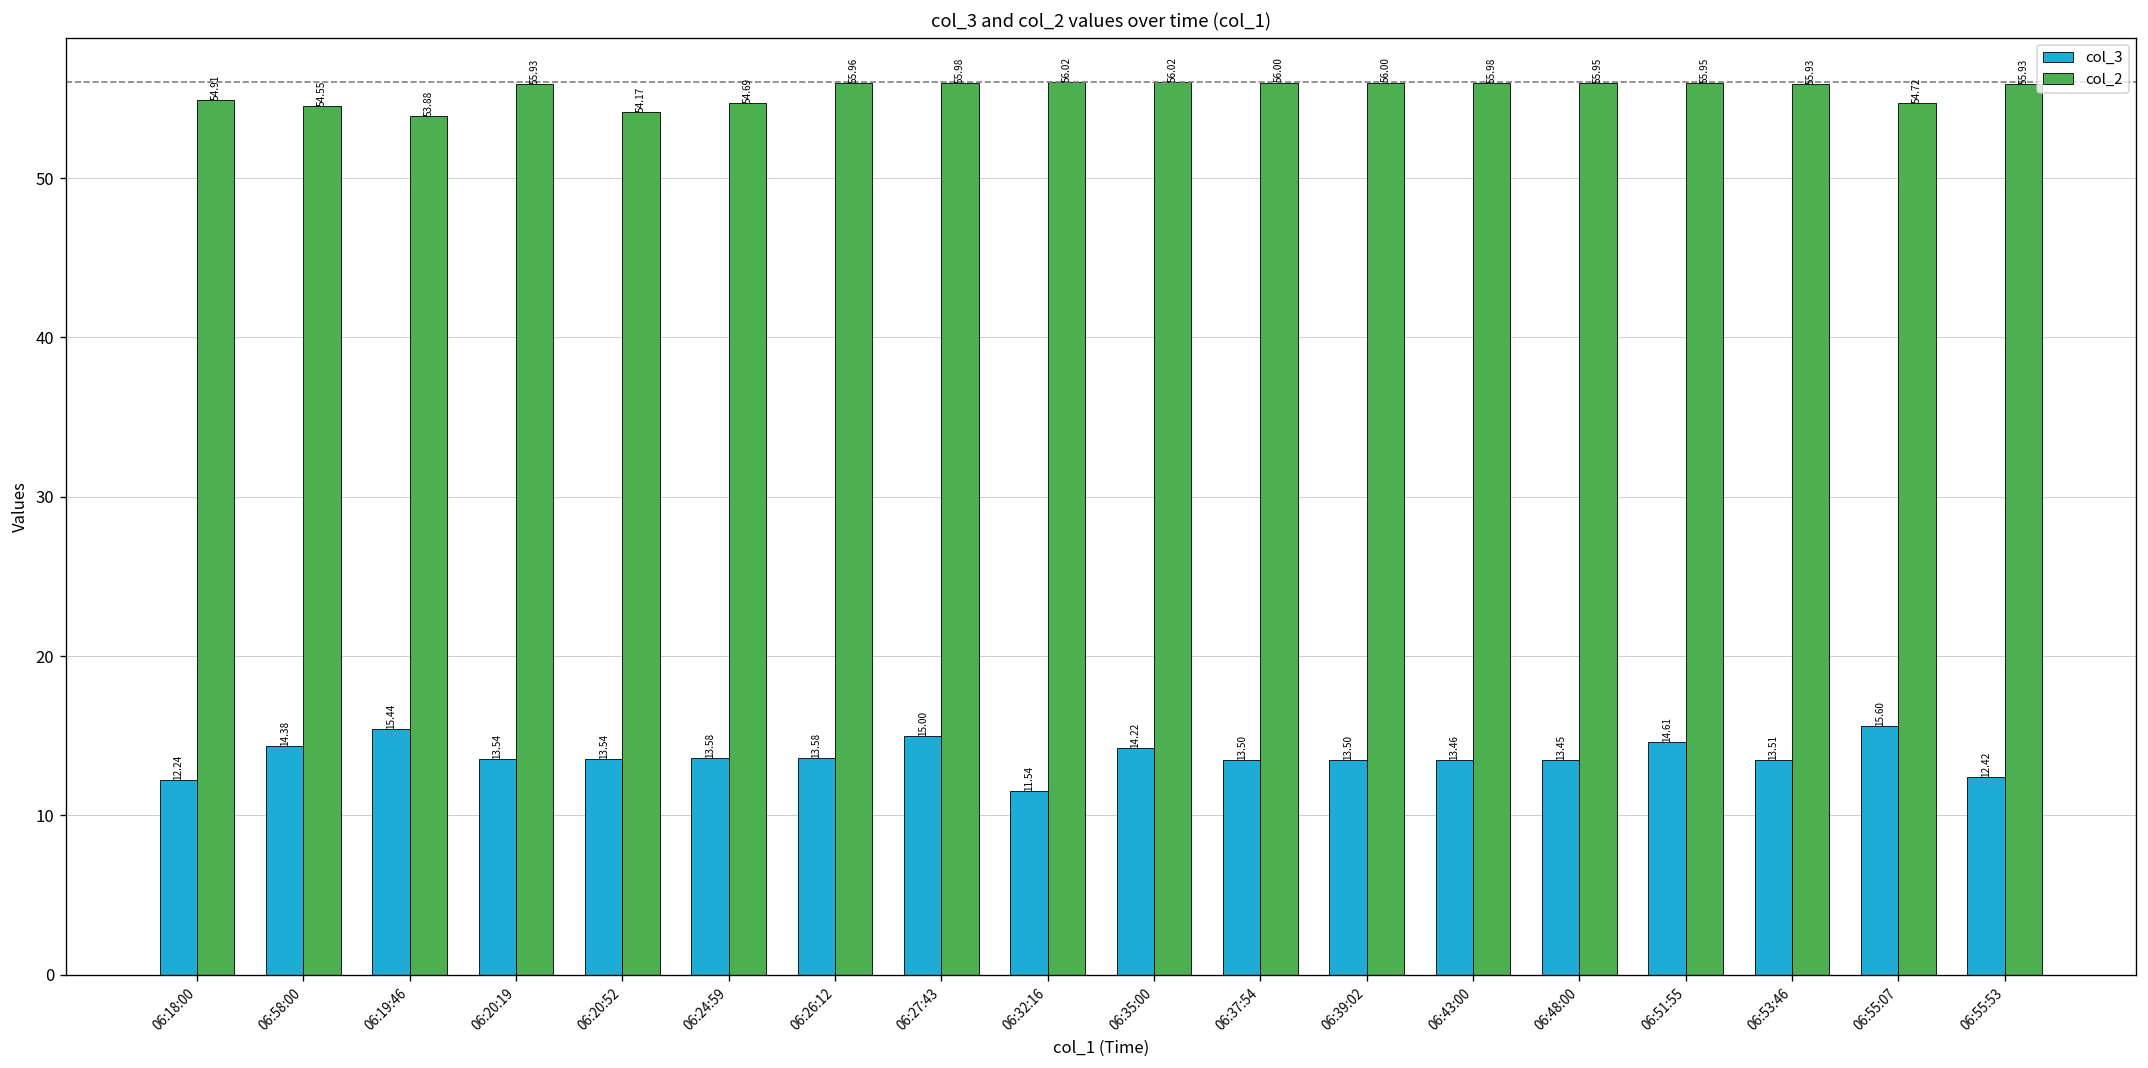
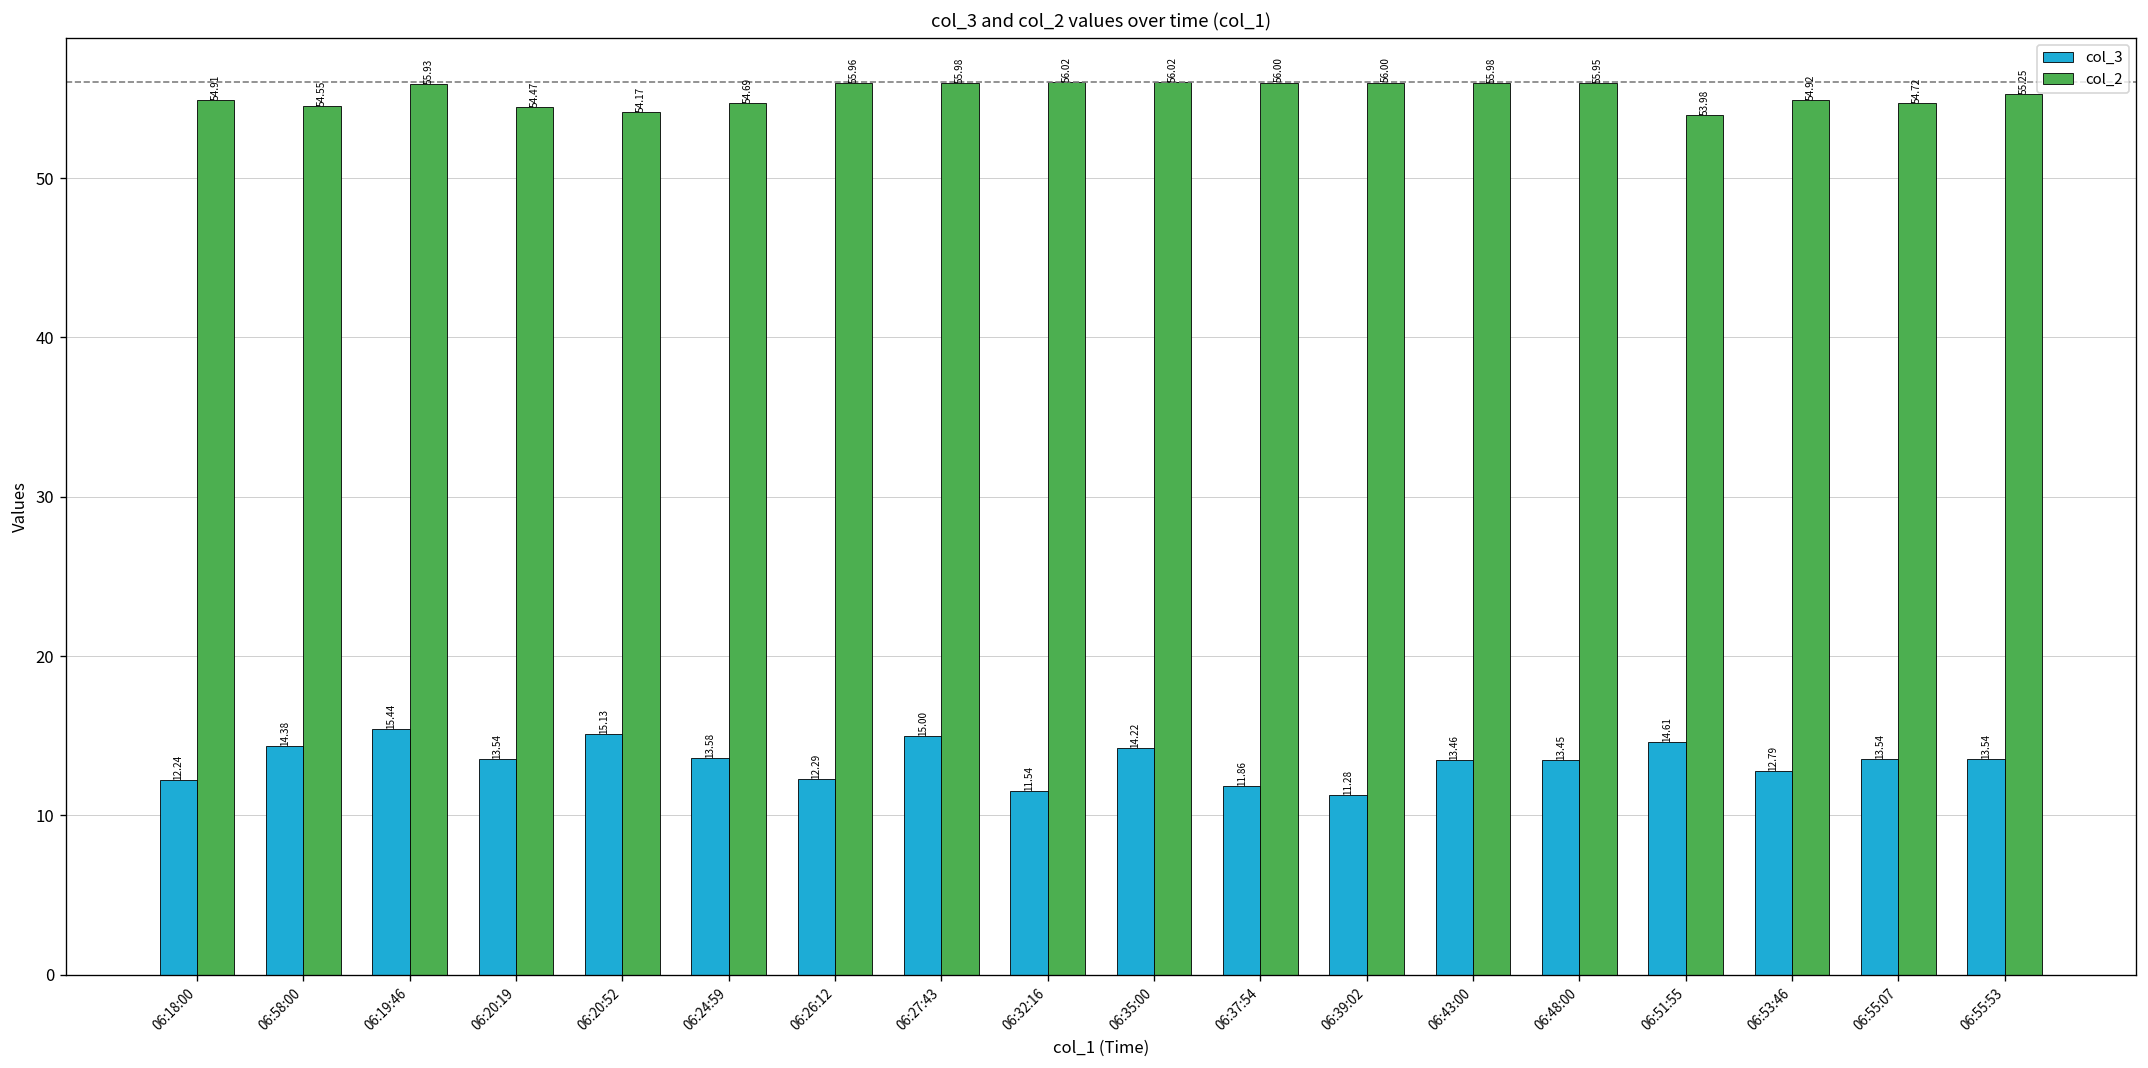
col_2, 06:19:46: 53.88 -> 55.93
col_2, 06:20:19: 55.93 -> 54.47
col_3, 06:20:52: 13.54 -> 15.13
col_3, 06:26:12: 13.58 -> 12.29
col_3, 06:37:54: 13.50 -> 11.86
col_3, 06:39:02: 13.50 -> 11.28
col_2, 06:51:55: 55.95 -> 53.98
col_3, 06:53:46: 13.51 -> 12.79
col_2, 06:53:46: 55.93 -> 54.92
col_3, 06:55:07: 15.60 -> 13.54
col_3, 06:55:53: 12.42 -> 13.54
col_2, 06:55:53: 55.93 -> 55.25
